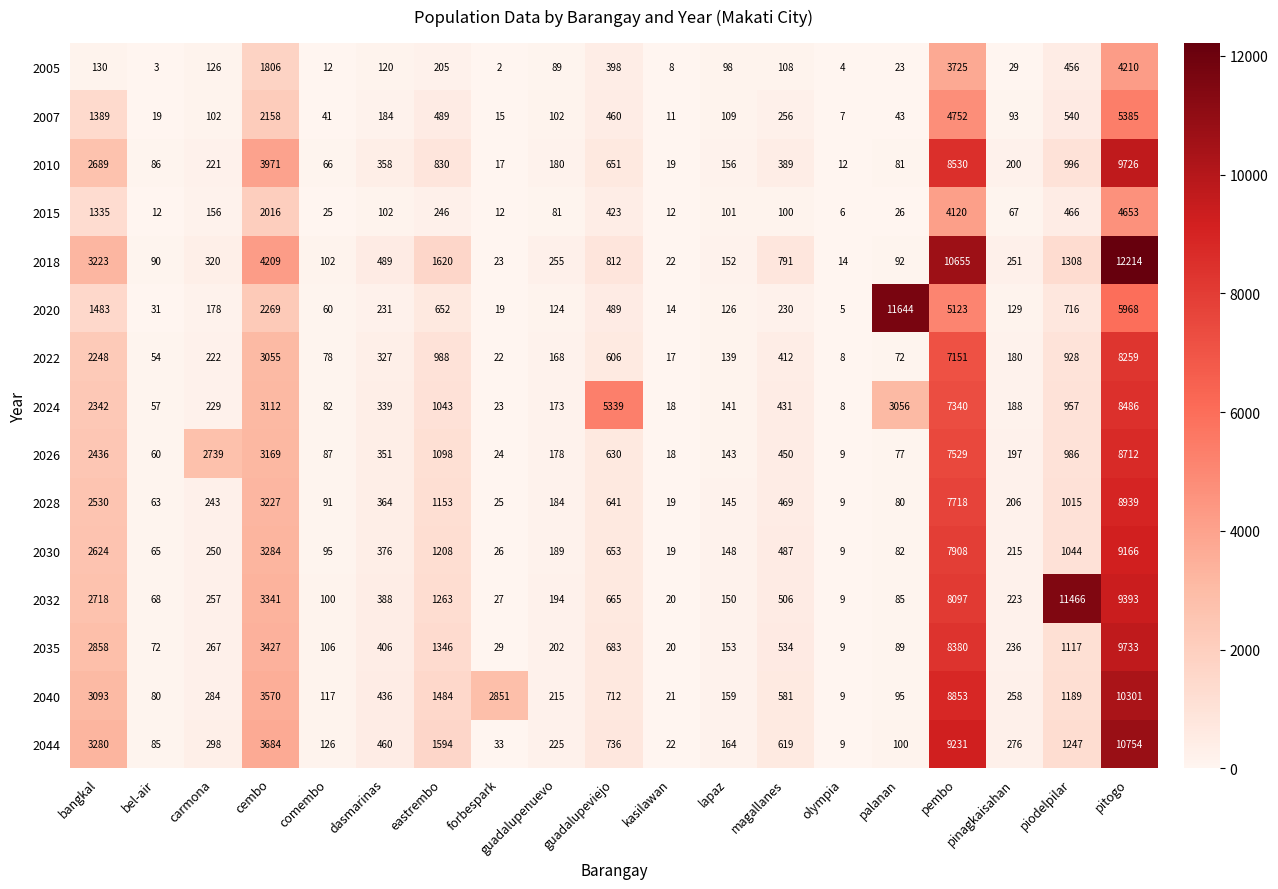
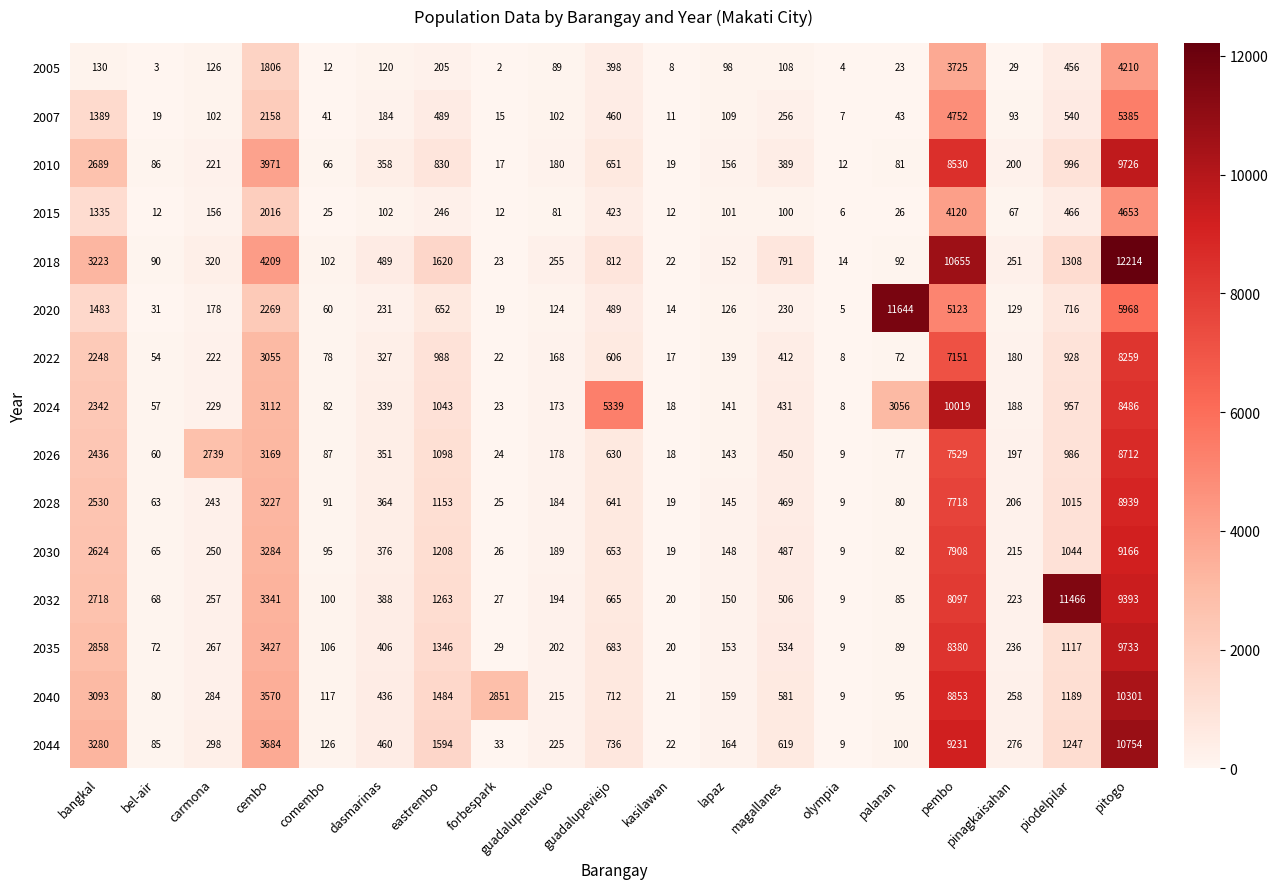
2024, pembo: 7340 -> 10019
